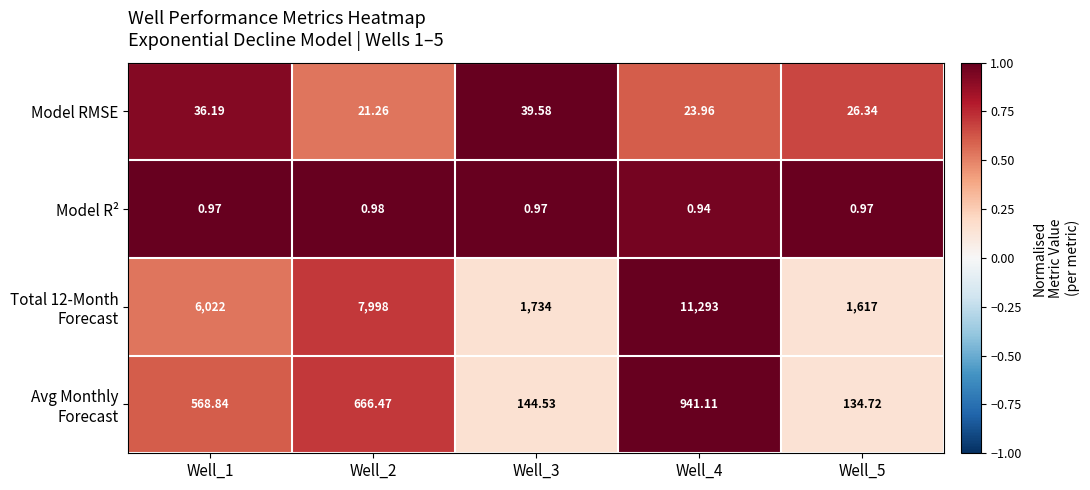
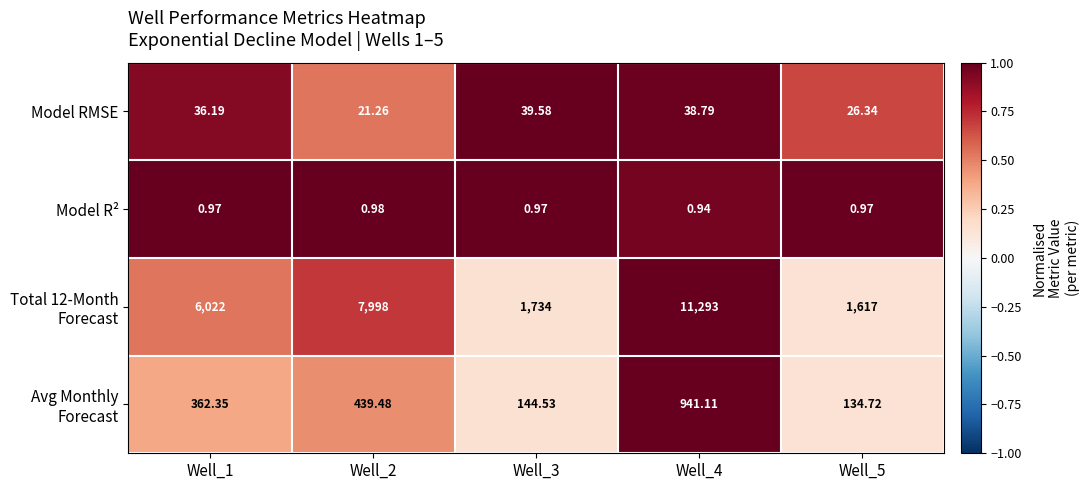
Model RMSE, Well_4: 23.96 -> 38.79
Avg Monthly Forecast, Well_1: 568.84 -> 362.35
Avg Monthly Forecast, Well_2: 666.47 -> 439.48
